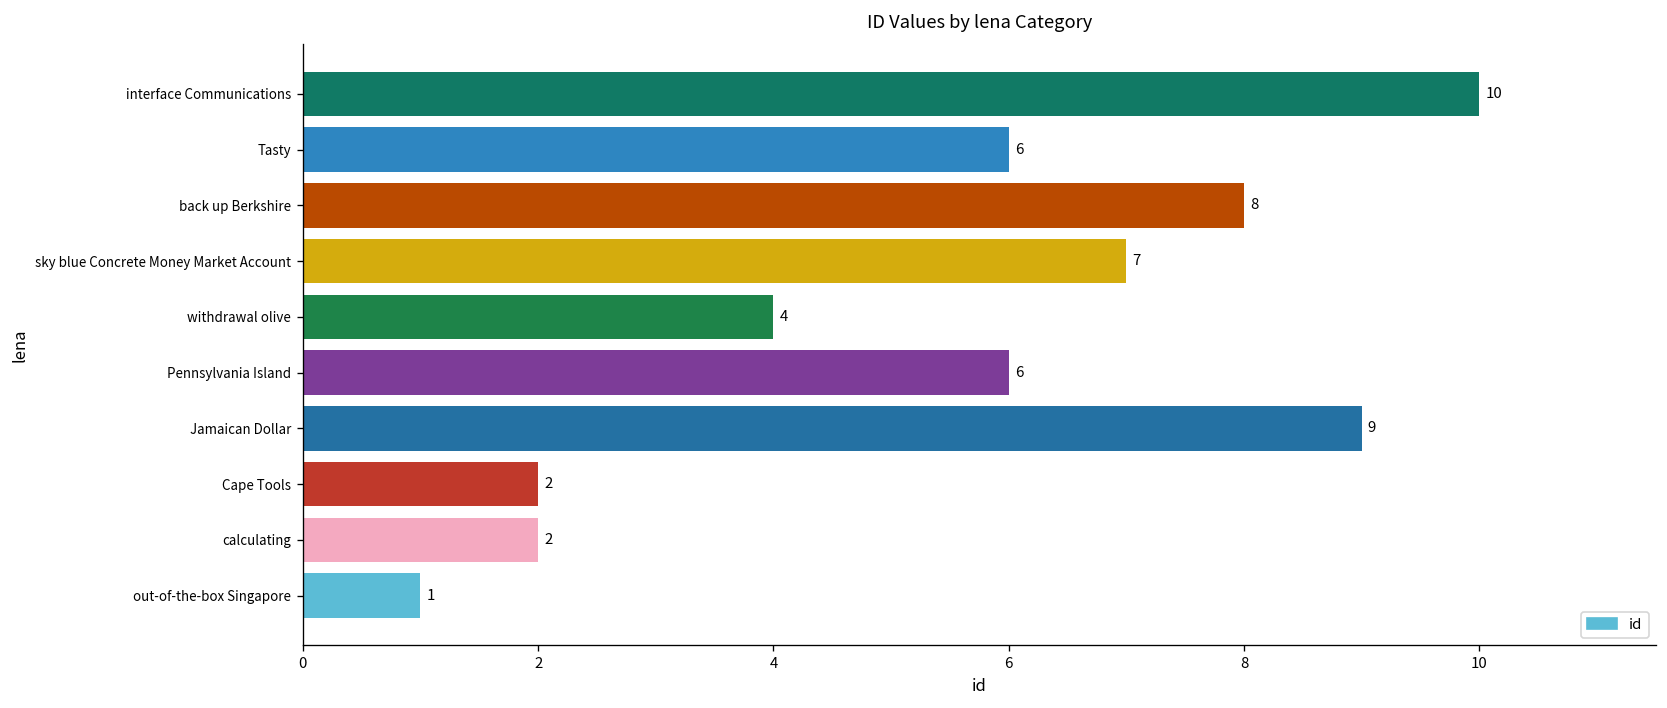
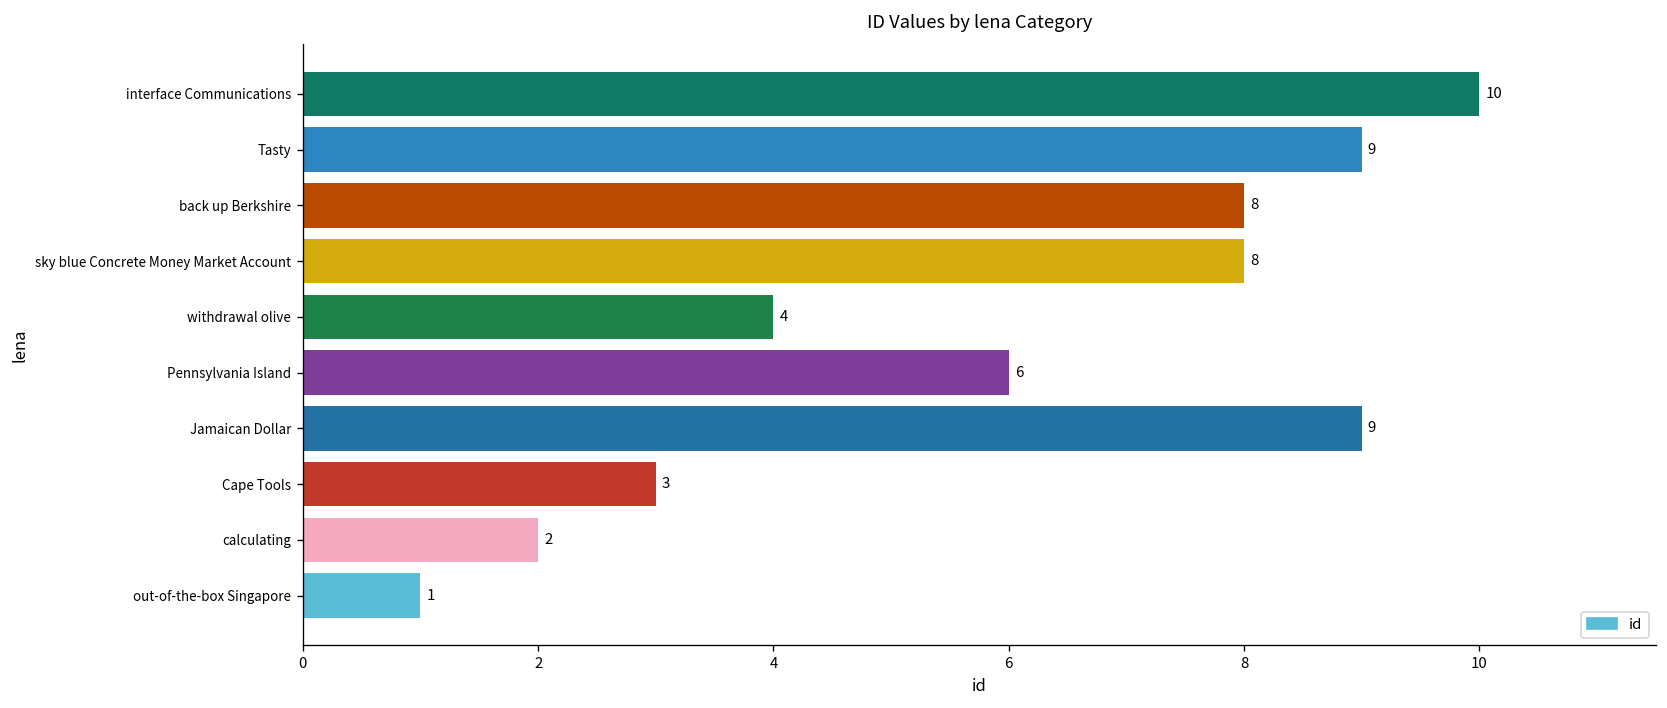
Tasty: 6 -> 9
sky blue Concrete Money Market Account: 7 -> 8
Cape Tools: 2 -> 3
